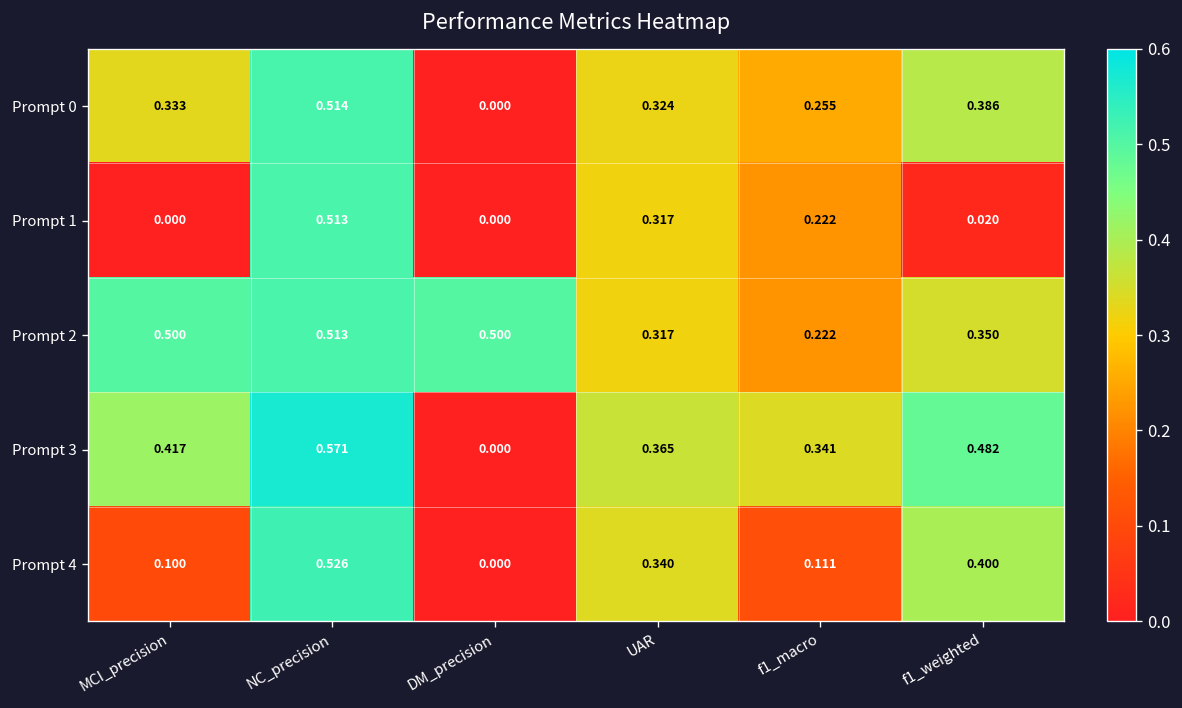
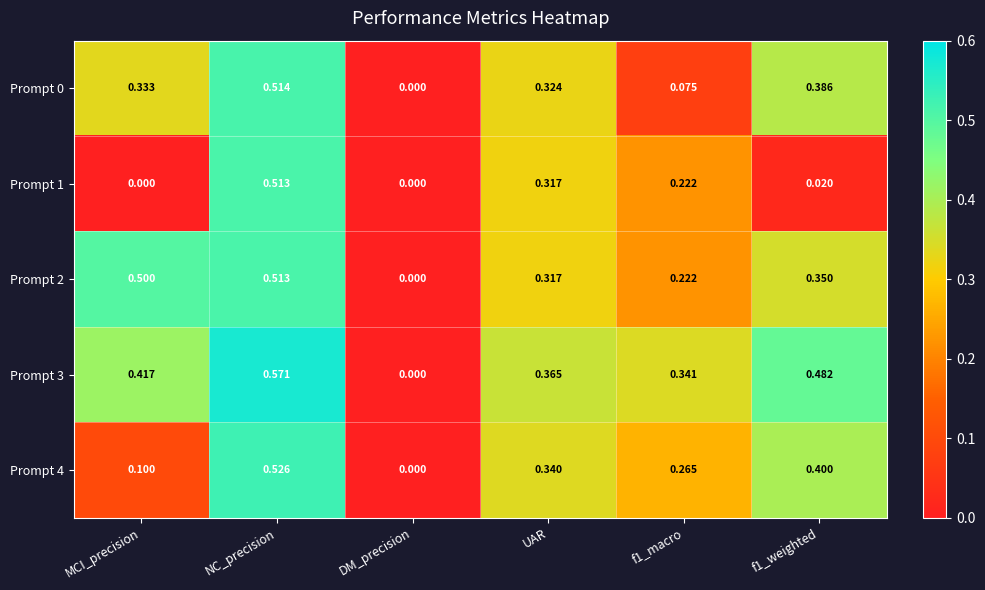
Prompt 0, f1_macro: 0.255 -> 0.075
Prompt 2, DM_precision: 0.500 -> 0.000
Prompt 4, f1_macro: 0.111 -> 0.265
